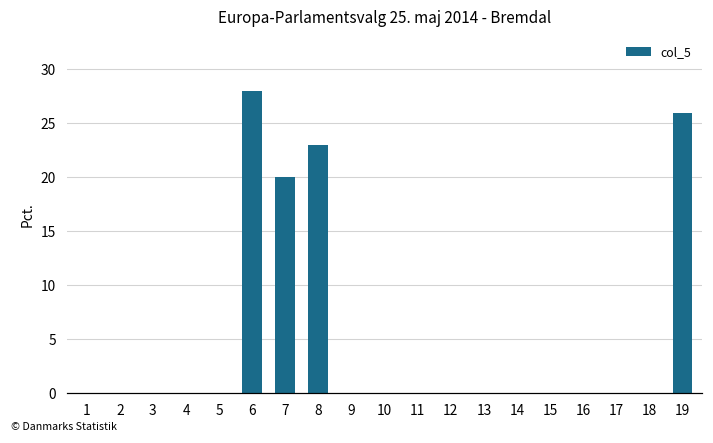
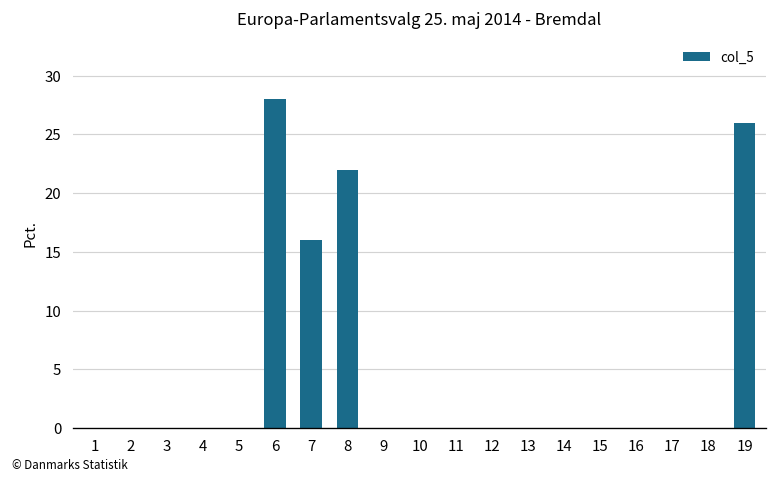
7: 20 -> 16
8: 23 -> 22
